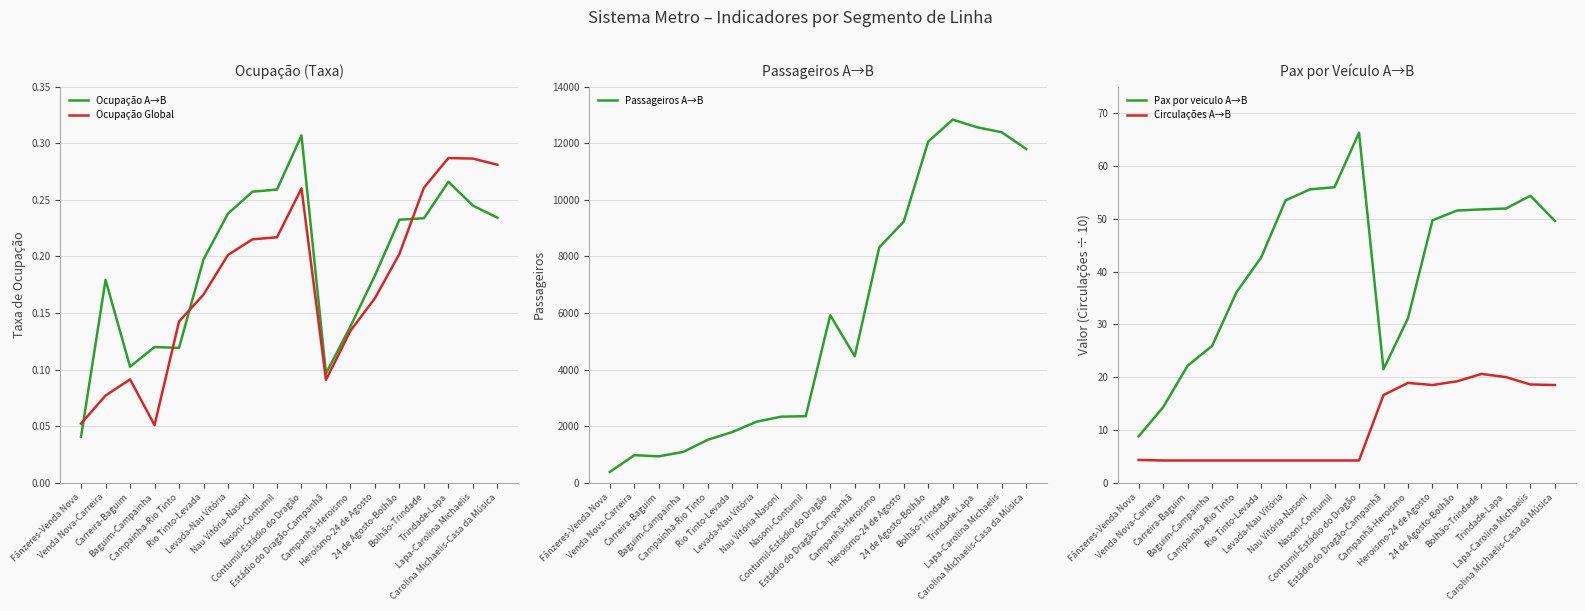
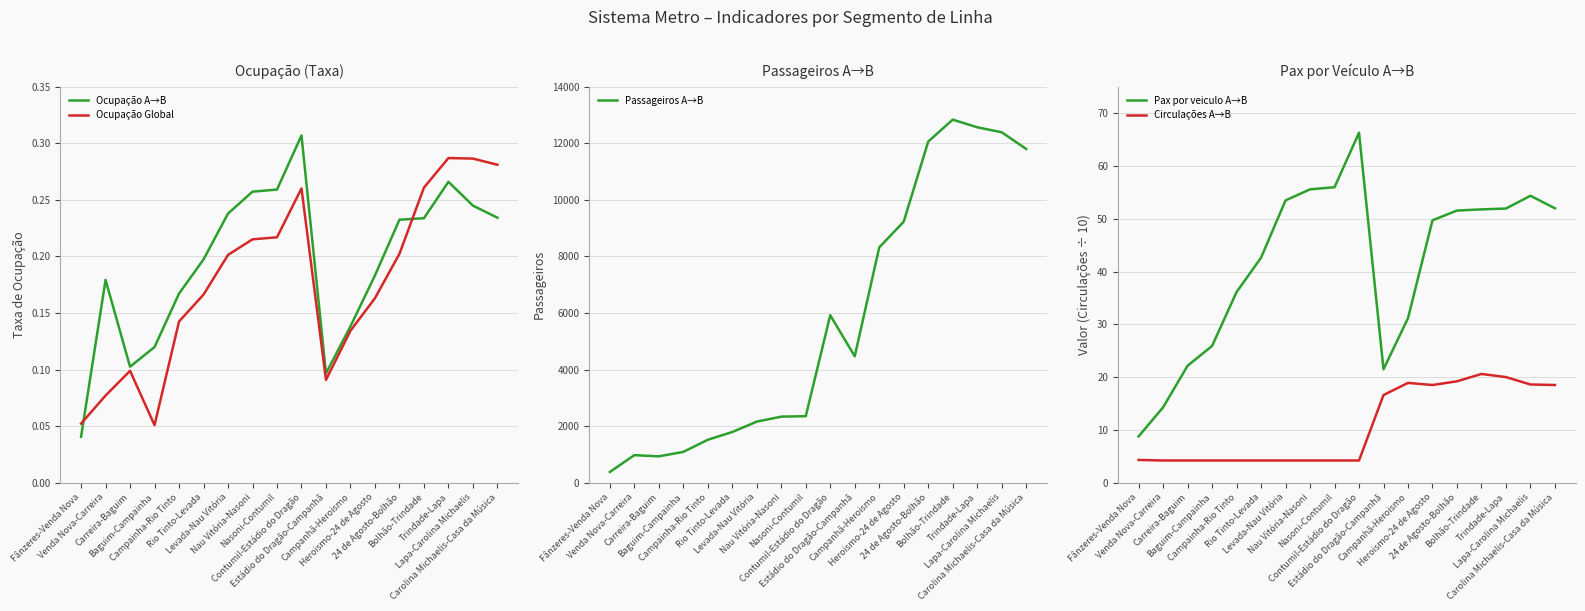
Ocupação (Taxa), Ocupação Global, Carreira-Baguim: 0.091 -> 0.099
Ocupação (Taxa), Ocupação A→B, Campainha-Rio Tinto: 0.119 -> 0.167
Pax por Veículo A→B, Pax por veiculo A→B, Carolina Michaelis-Casa da Música: 50 -> 52
